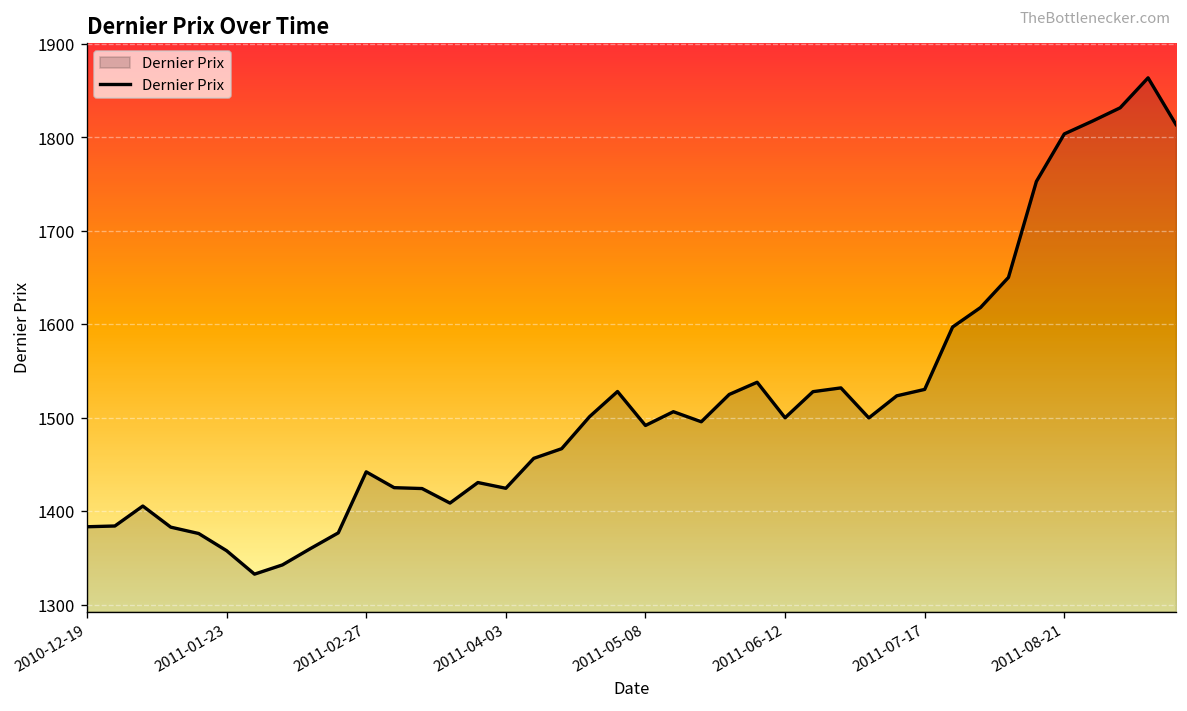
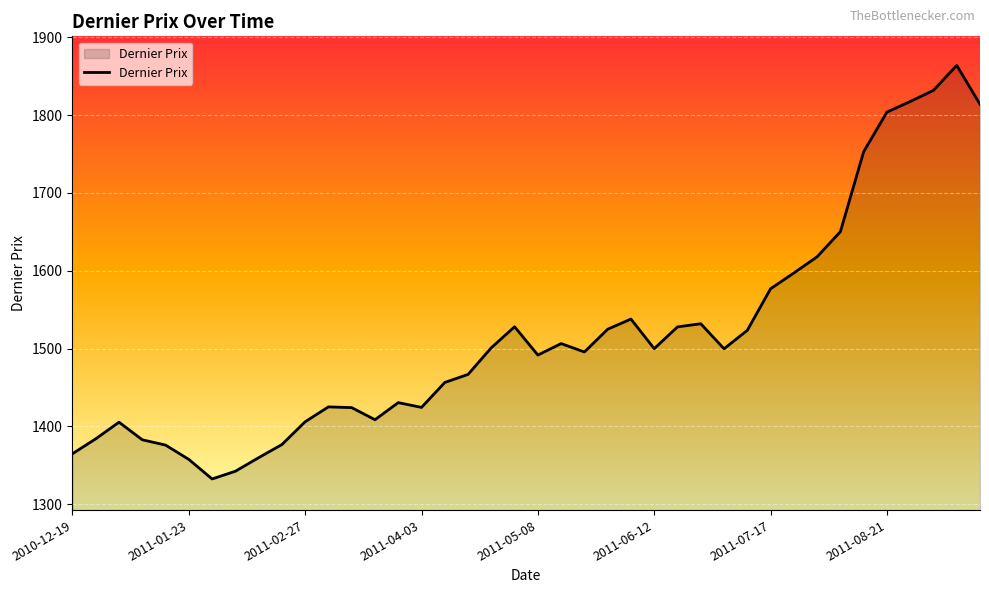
2010-12-19: 1380 -> 1370
2011-02-27: 1440 -> 1410
2011-07-17: 1530 -> 1580
